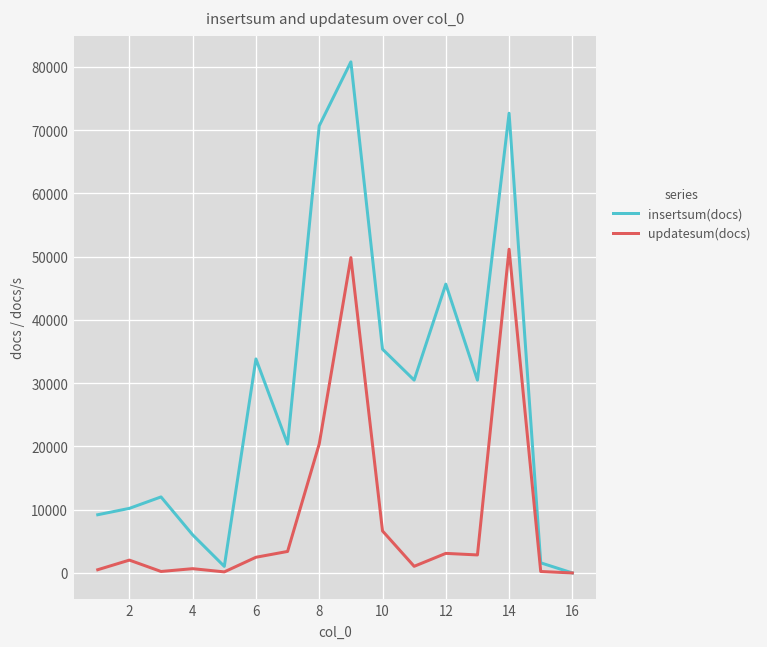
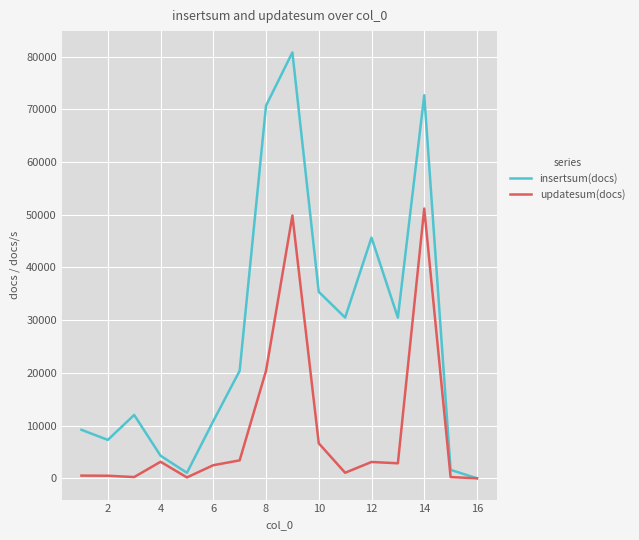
insertsum(docs), 2: 10000 -> 7000
updatesum(docs), 2: 2000 -> 0
insertsum(docs), 4: 6000 -> 4000
updatesum(docs), 4: 1000 -> 3000
insertsum(docs), 6: 34000 -> 11000
